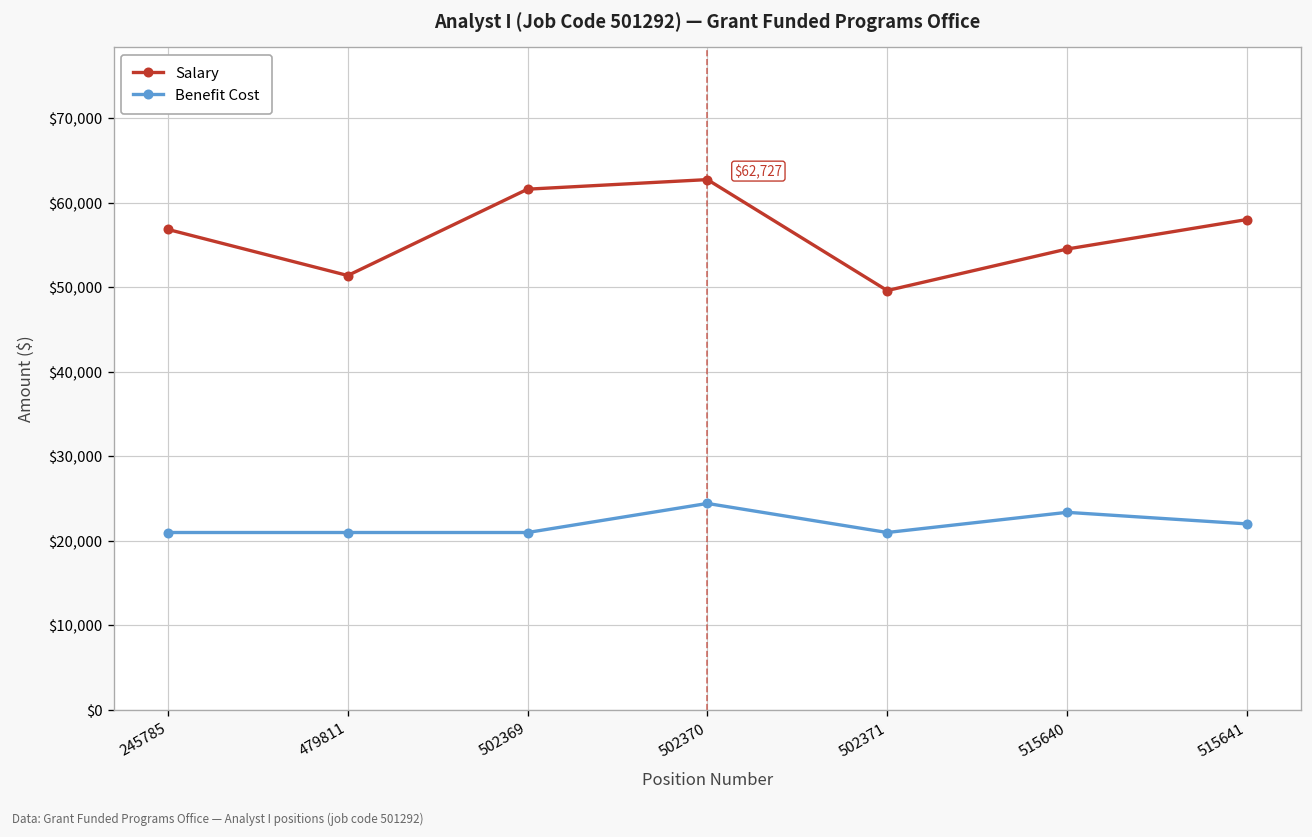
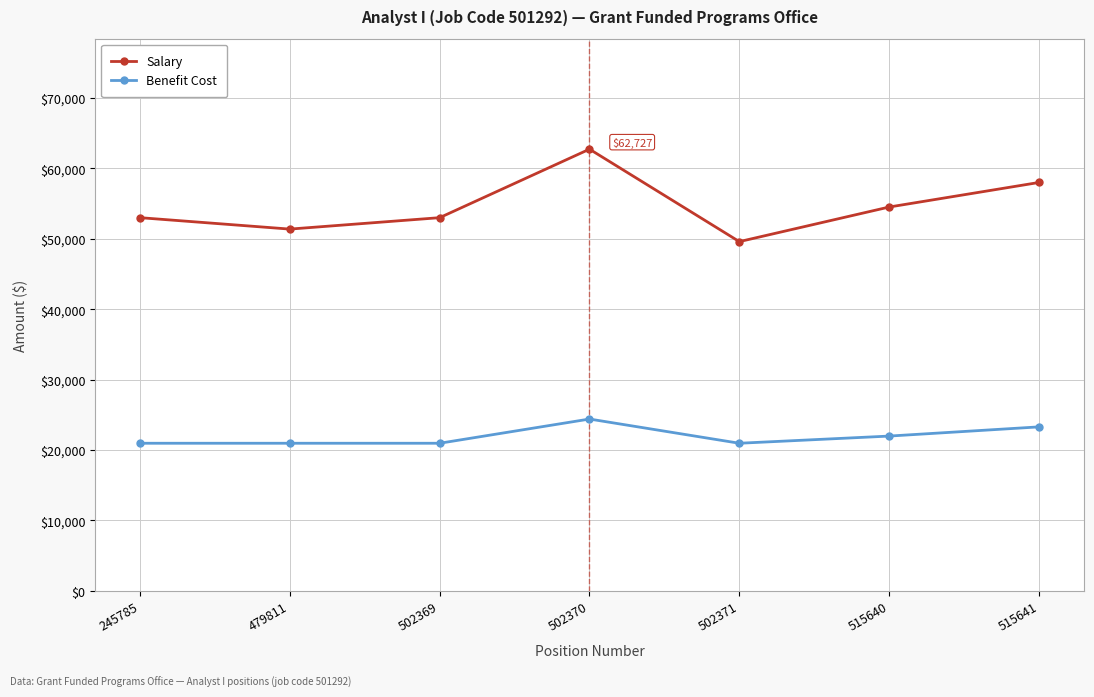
Salary, 245785: $57,000 -> $53,000
Salary, 502369: $62,000 -> $53,000
Benefit Cost, 515640: $23,000 -> $22,000
Benefit Cost, 515641: $22,000 -> $23,000
